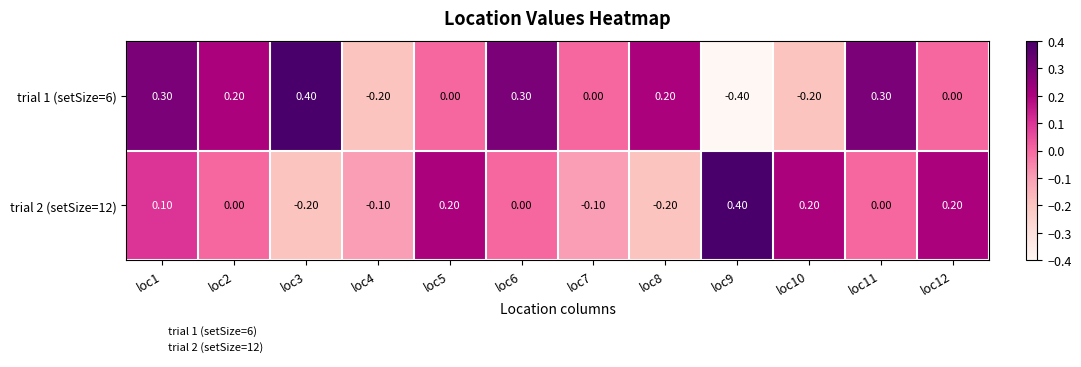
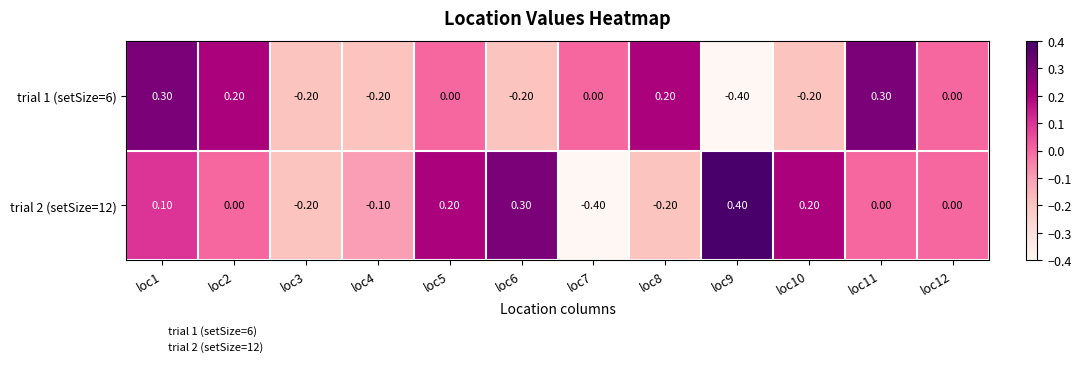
trial 1 (setSize=6), loc3: 0.40 -> -0.20
trial 1 (setSize=6), loc6: 0.30 -> -0.20
trial 2 (setSize=12), loc6: 0.00 -> 0.30
trial 2 (setSize=12), loc7: -0.10 -> -0.40
trial 2 (setSize=12), loc12: 0.20 -> 0.00
